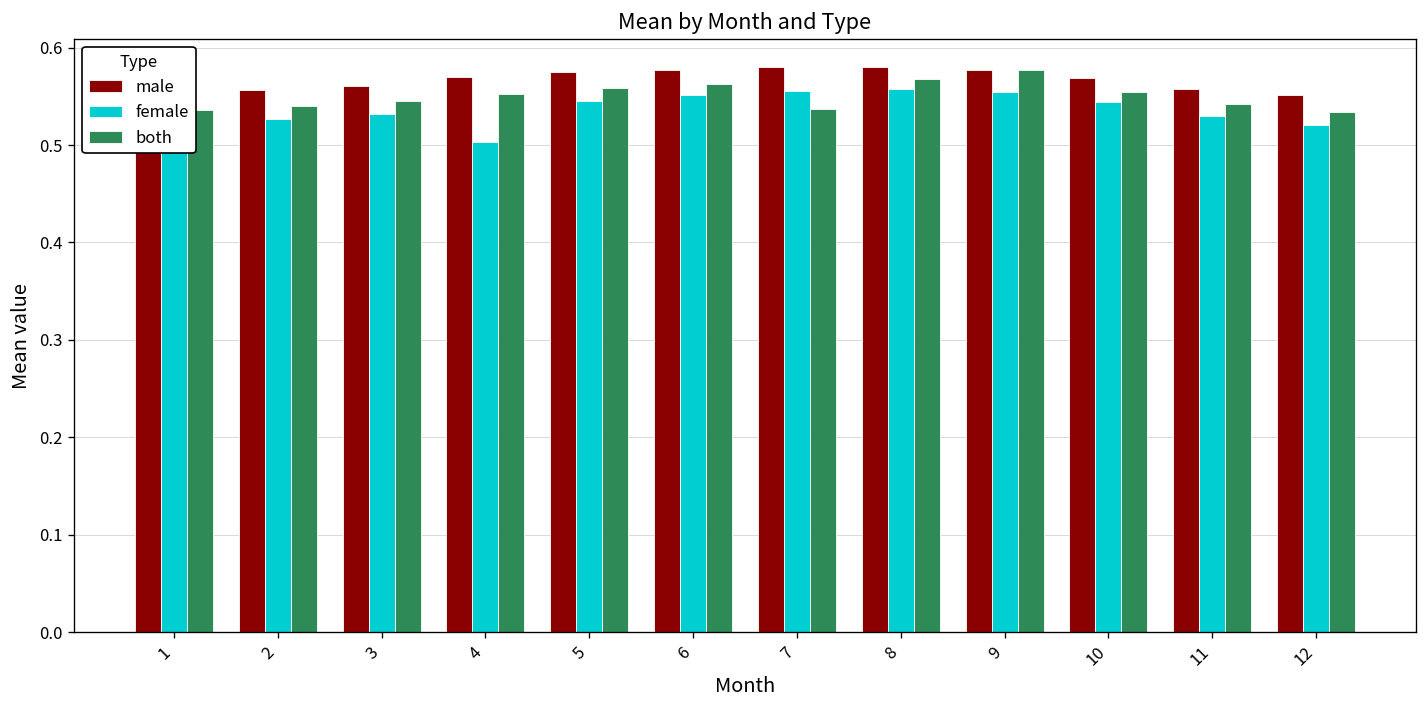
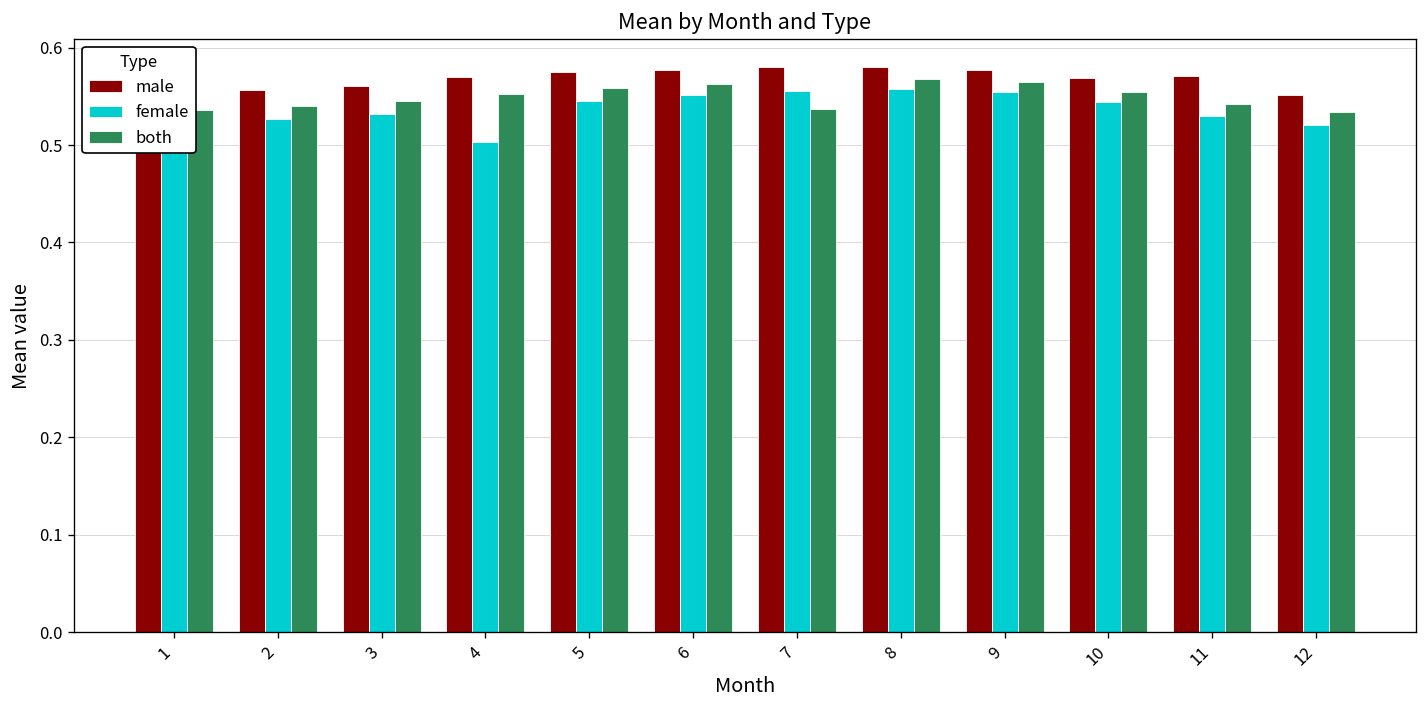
both, 9: 0.58 -> 0.56
male, 11: 0.56 -> 0.57
